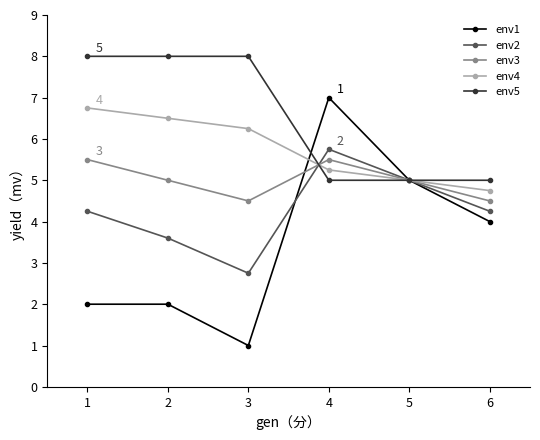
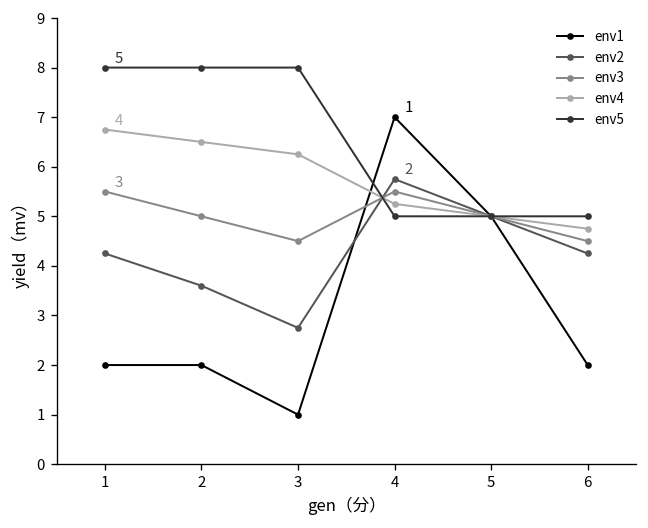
env1, 6: 4 -> 2
